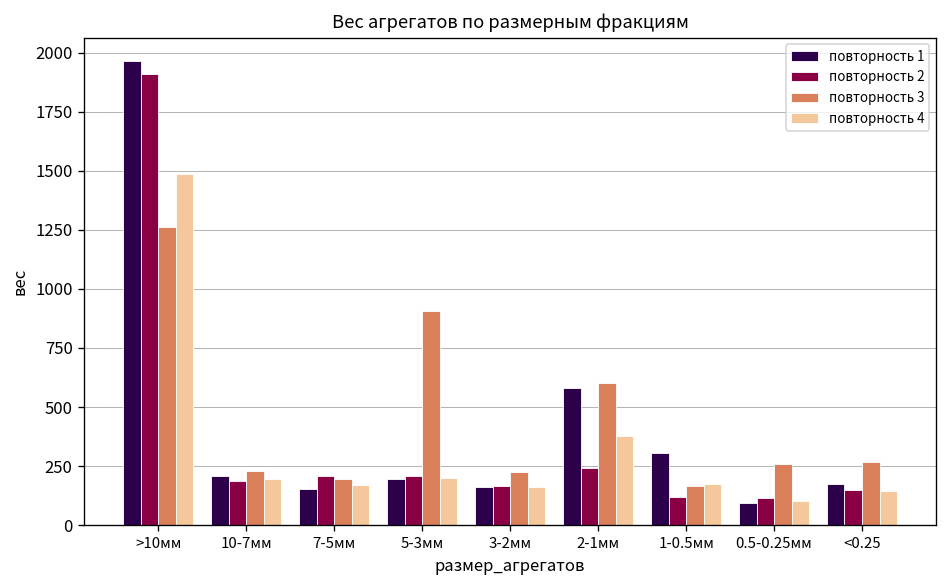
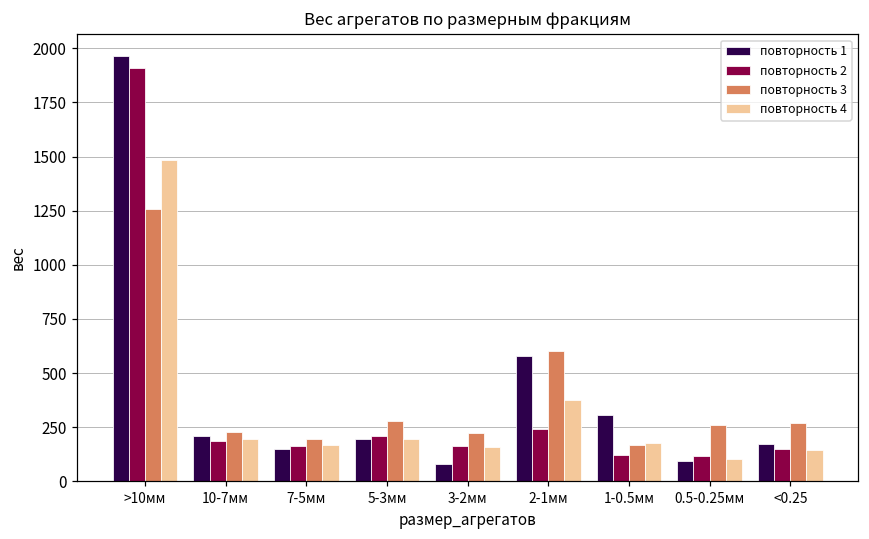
повторность 2, 7-5мм: 210 -> 160
повторность 3, 5-3мм: 910 -> 280
повторность 1, 3-2мм: 160 -> 80
